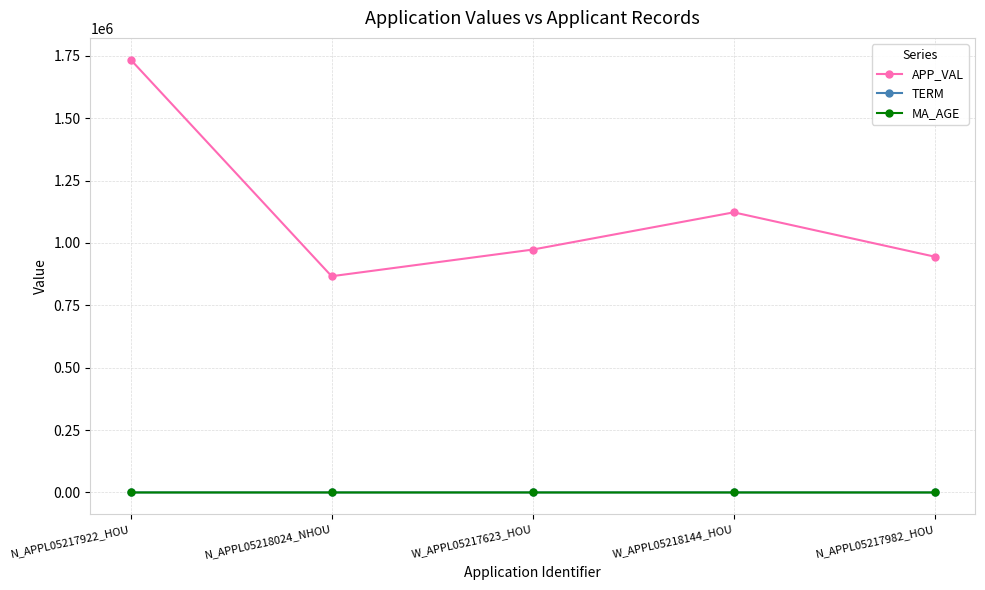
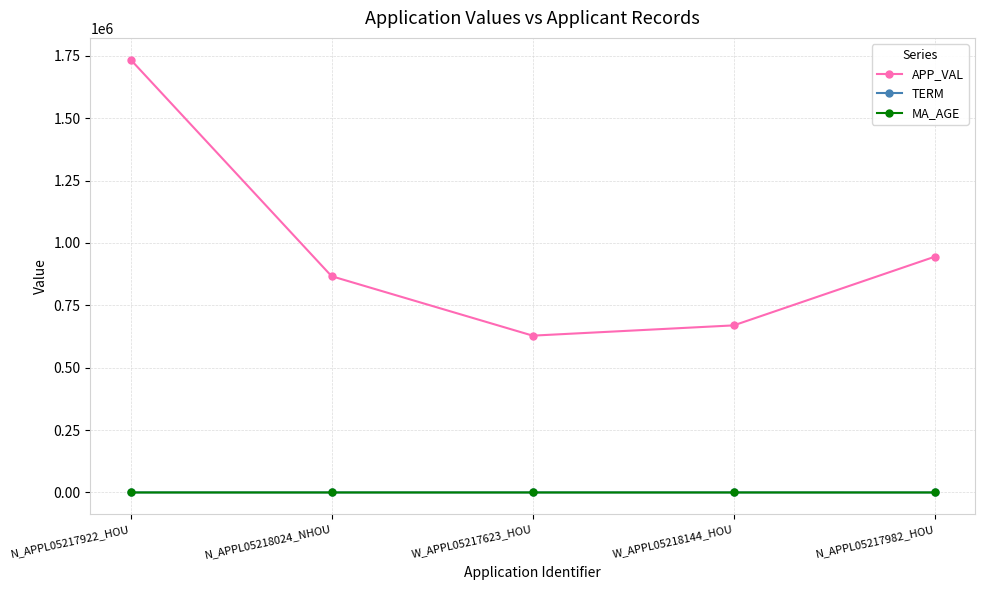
APP_VAL, W_APPL05217623_HOU: 970000 -> 630000
APP_VAL, W_APPL05218144_HOU: 1120000 -> 670000
